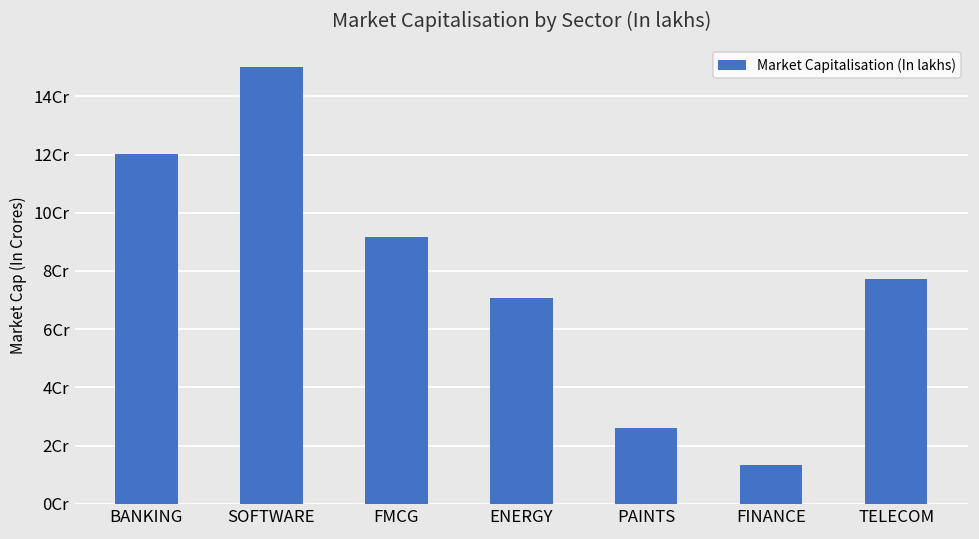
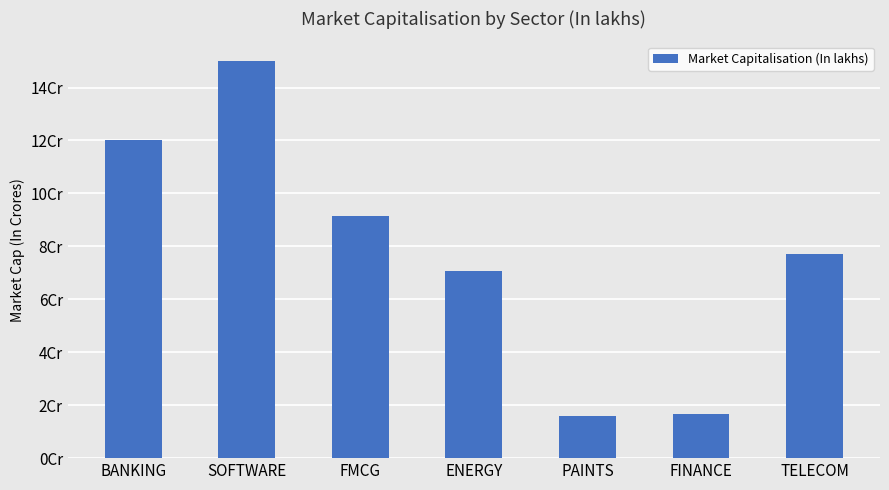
PAINTS: 2.6Cr -> 1.6Cr
FINANCE: 1.3Cr -> 1.7Cr
